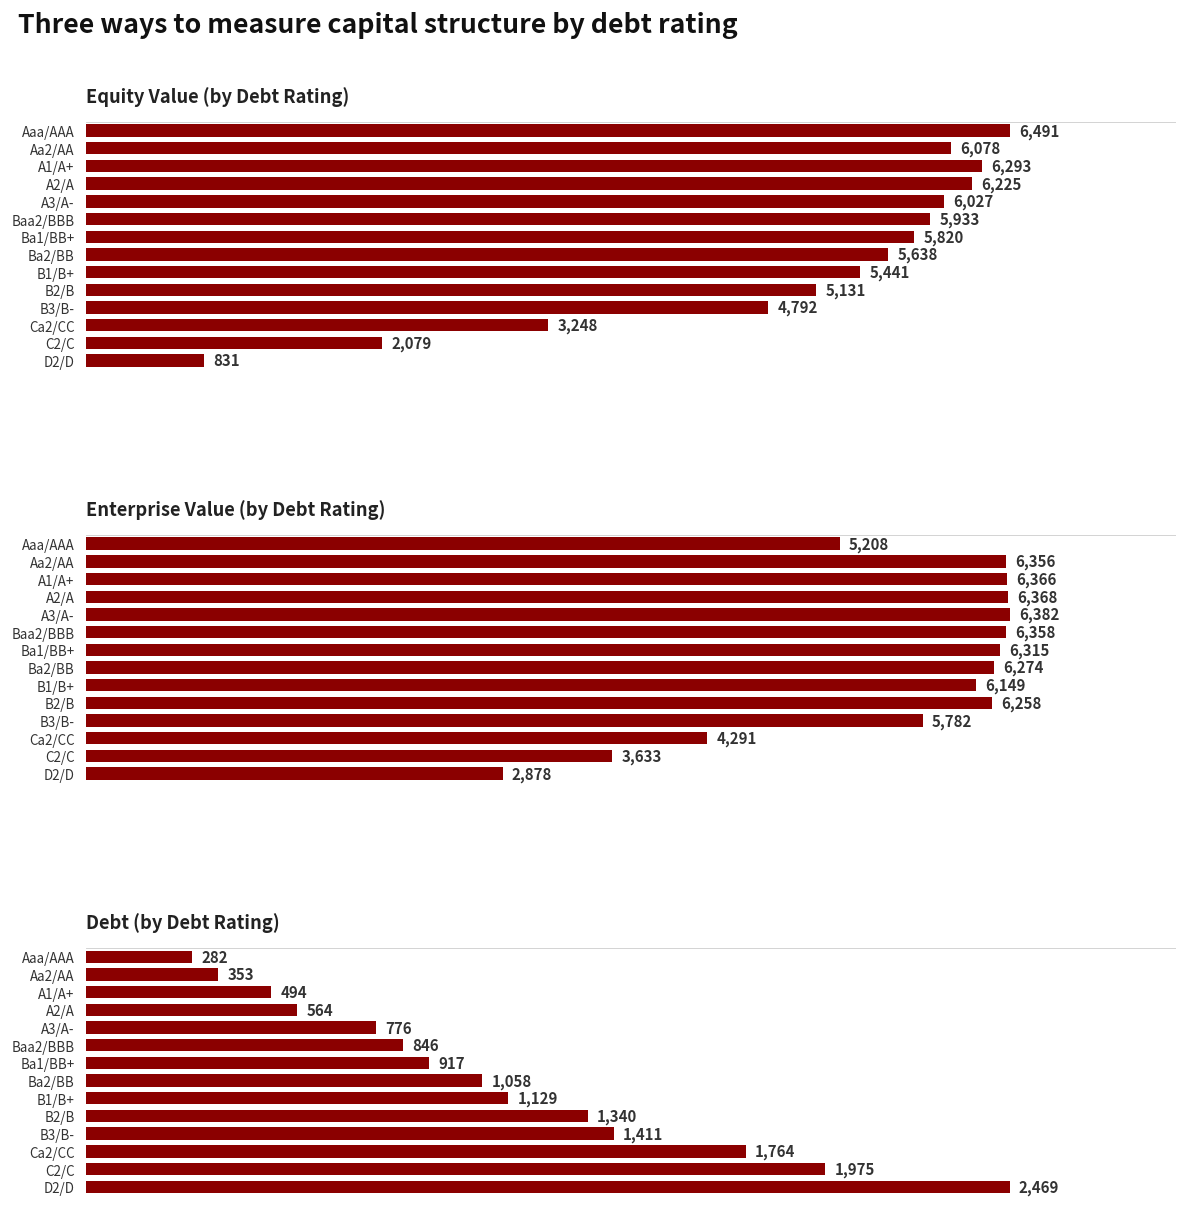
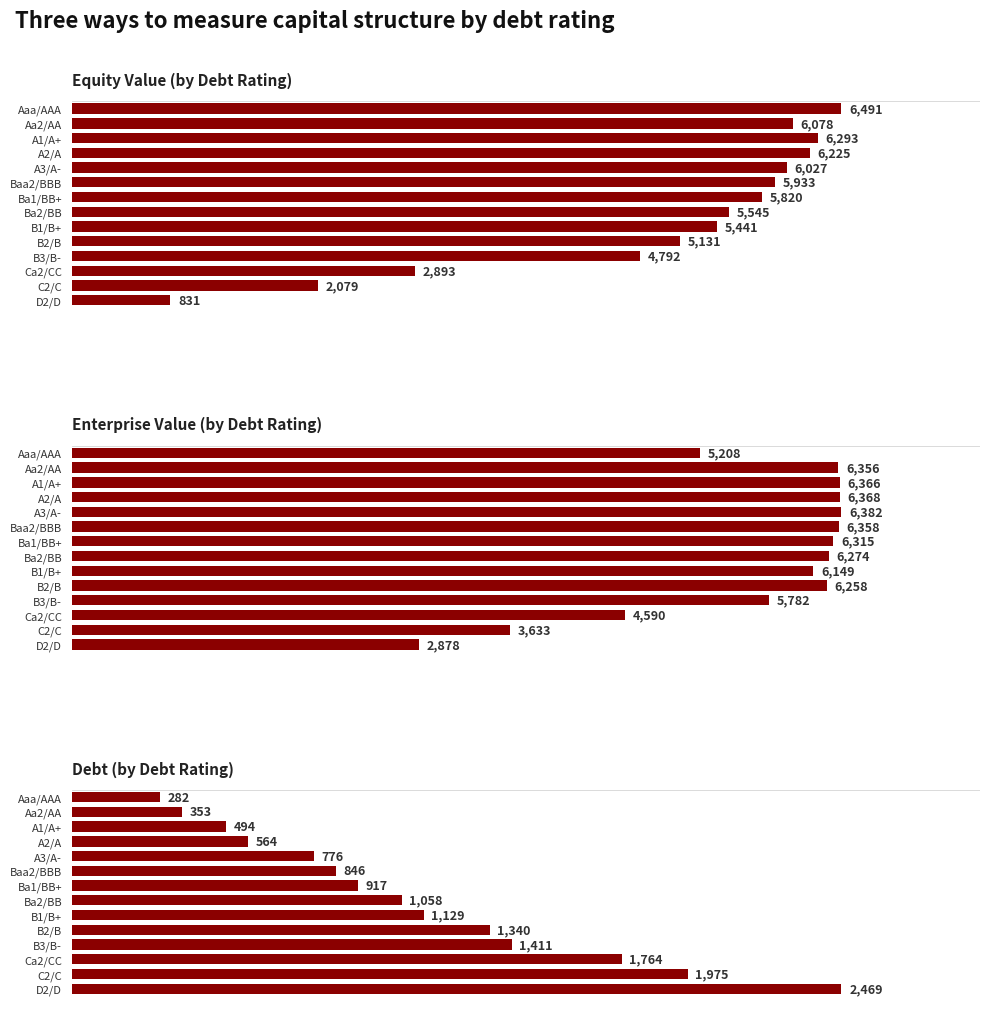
Equity Value (by Debt Rating), Ba2/BB: 5,638 -> 5,545
Equity Value (by Debt Rating), Ca2/CC: 3,248 -> 2,893
Enterprise Value (by Debt Rating), Ca2/CC: 4,291 -> 4,590
